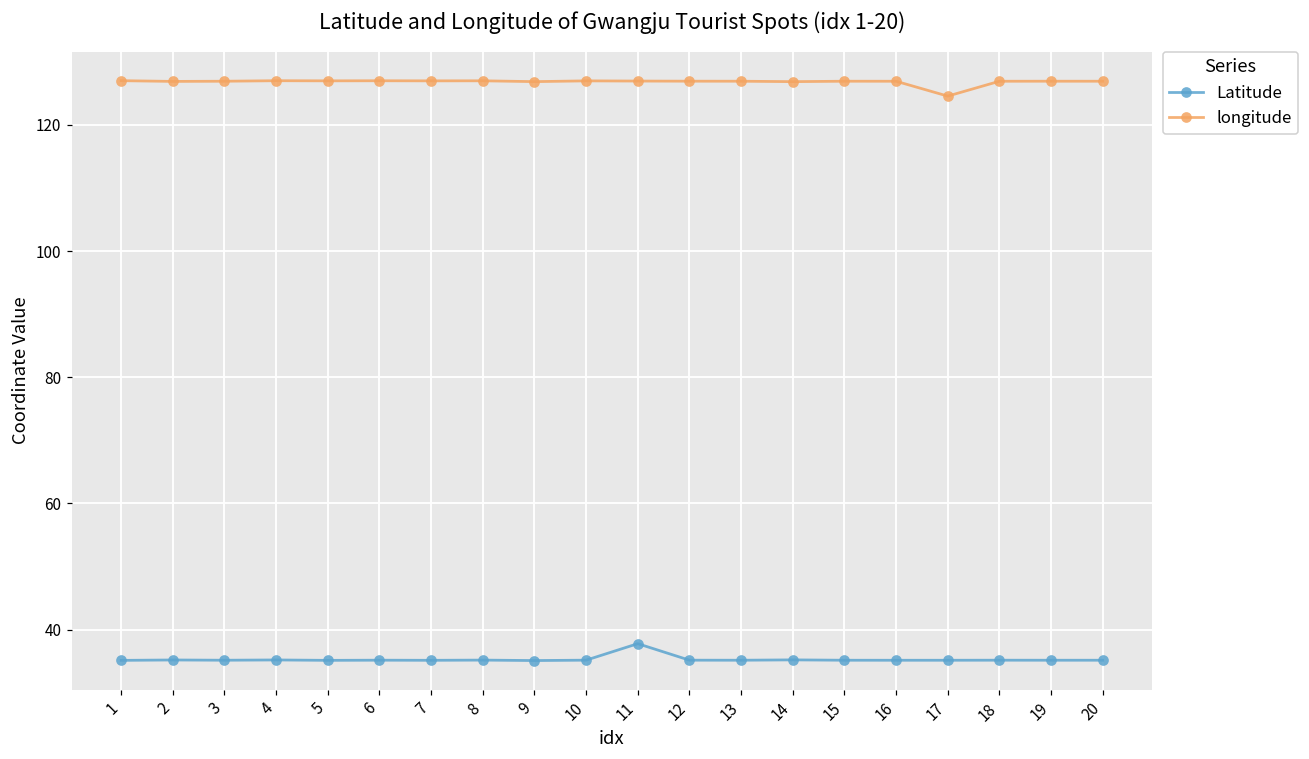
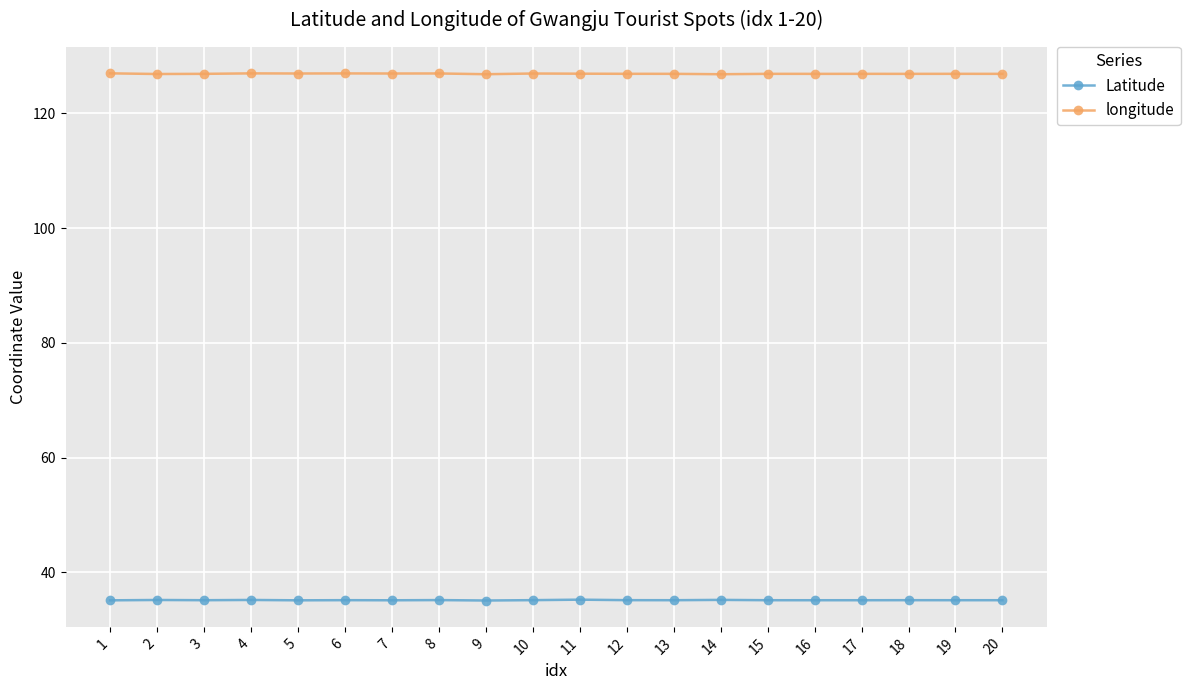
Latitude, 11: 38 -> 35
longitude, 17: 125 -> 127
